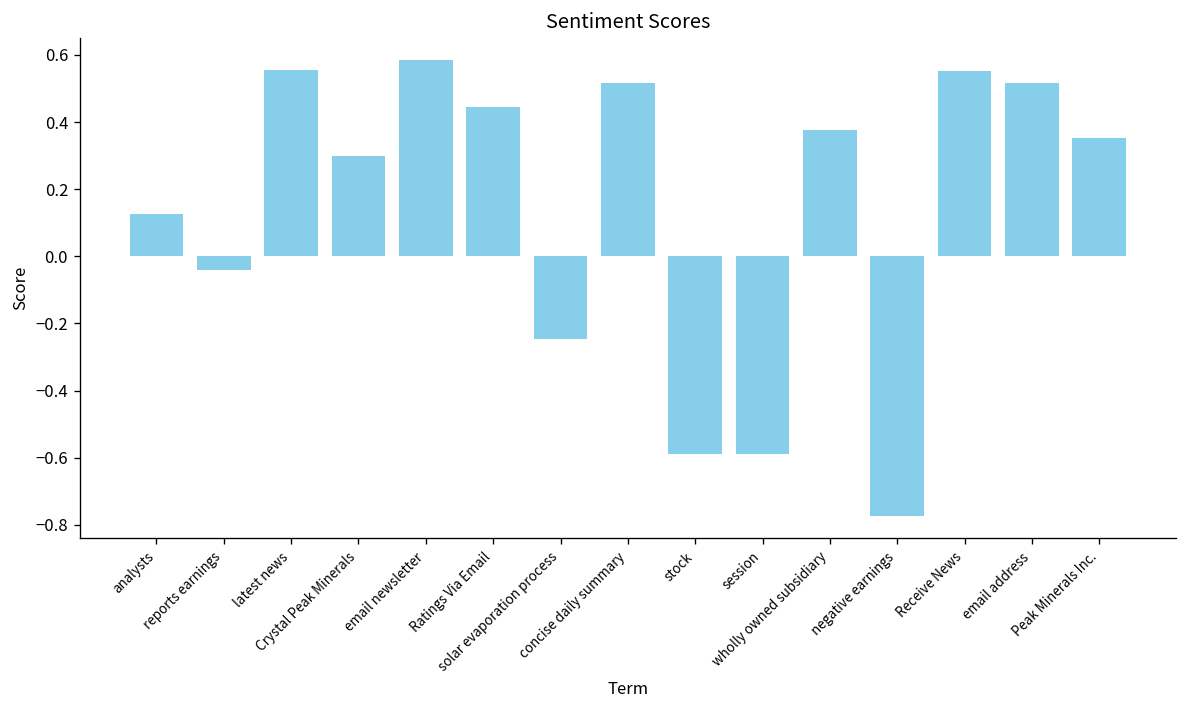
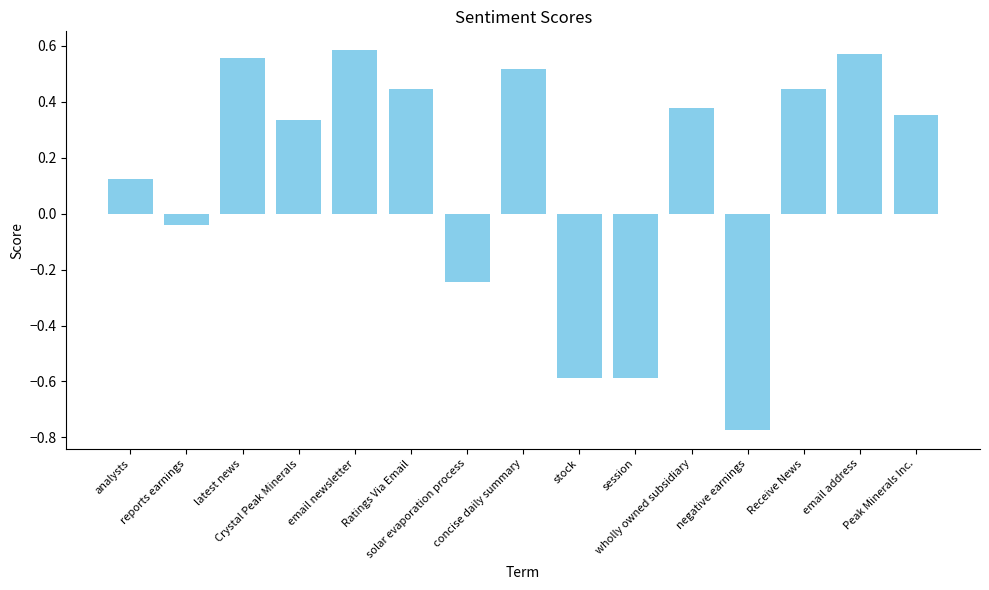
Crystal Peak Minerals: 0.30 -> 0.33
Receive News: 0.55 -> 0.45
email address: 0.52 -> 0.57
